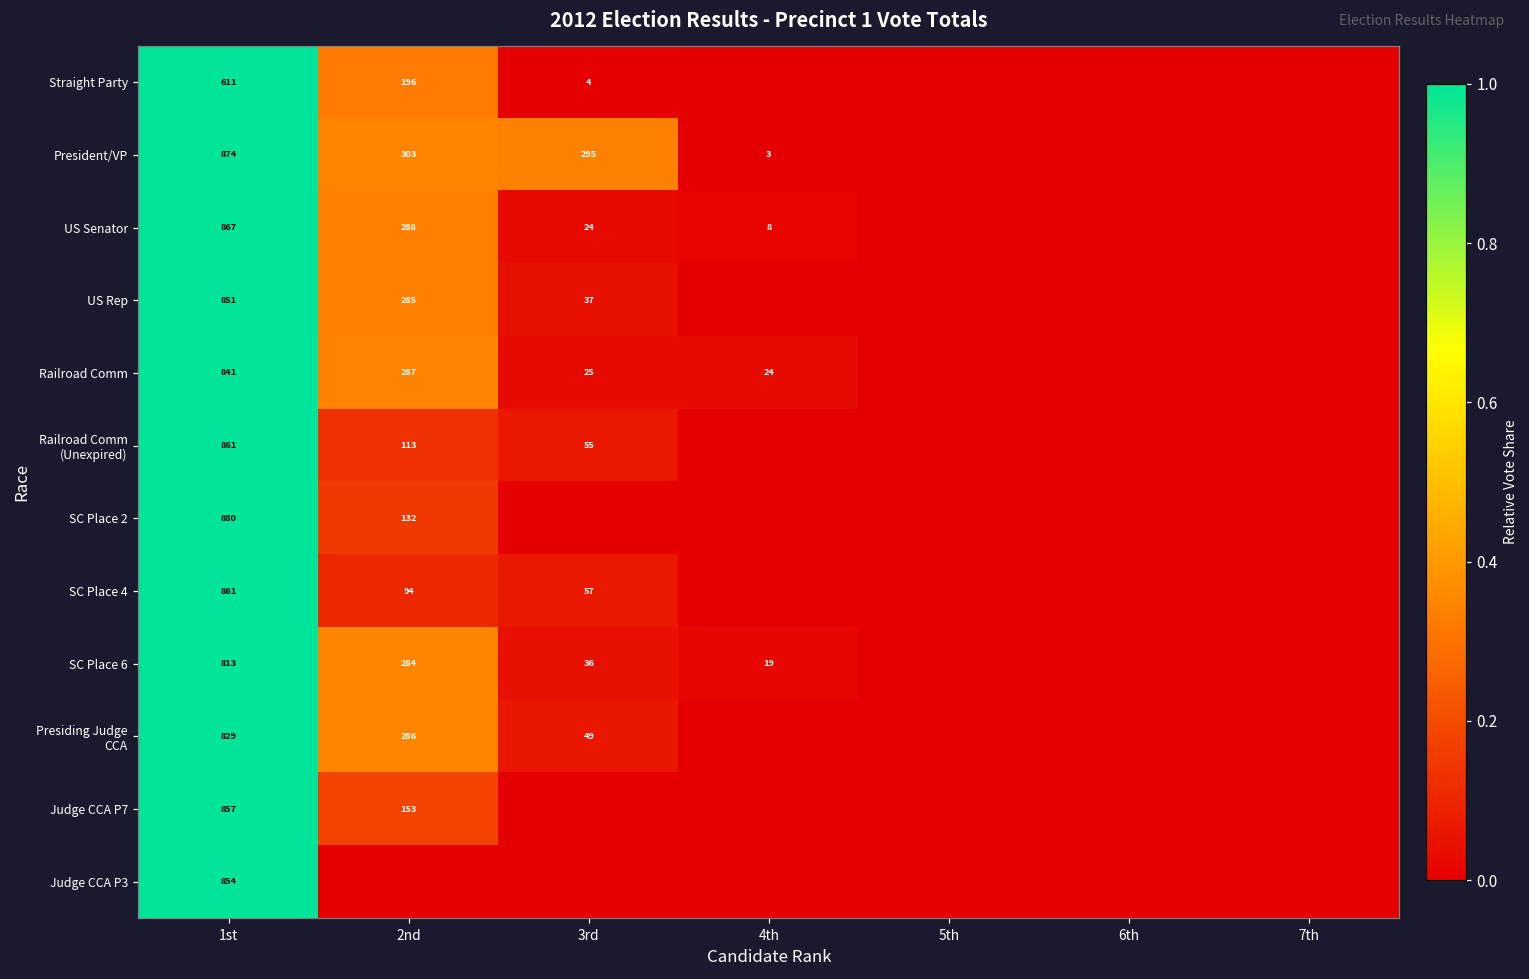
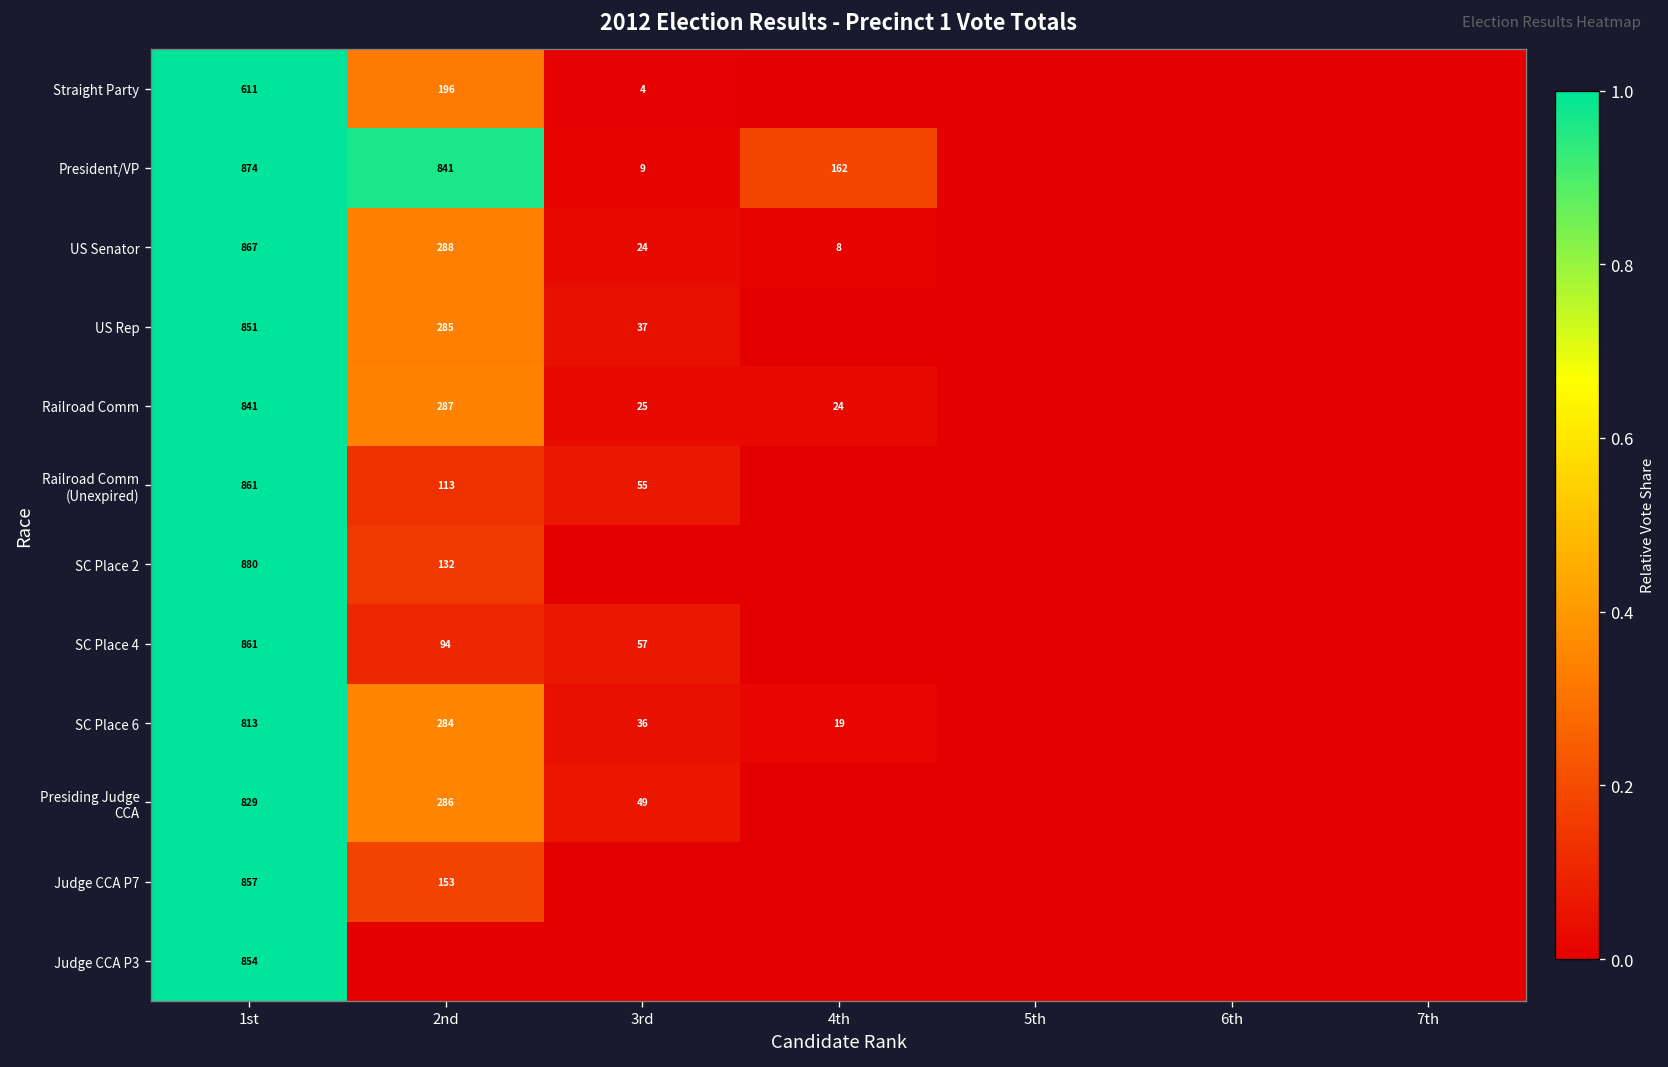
President/VP, 2nd: 303 -> 841
President/VP, 3rd: 295 -> 9
President/VP, 4th: 3 -> 162
